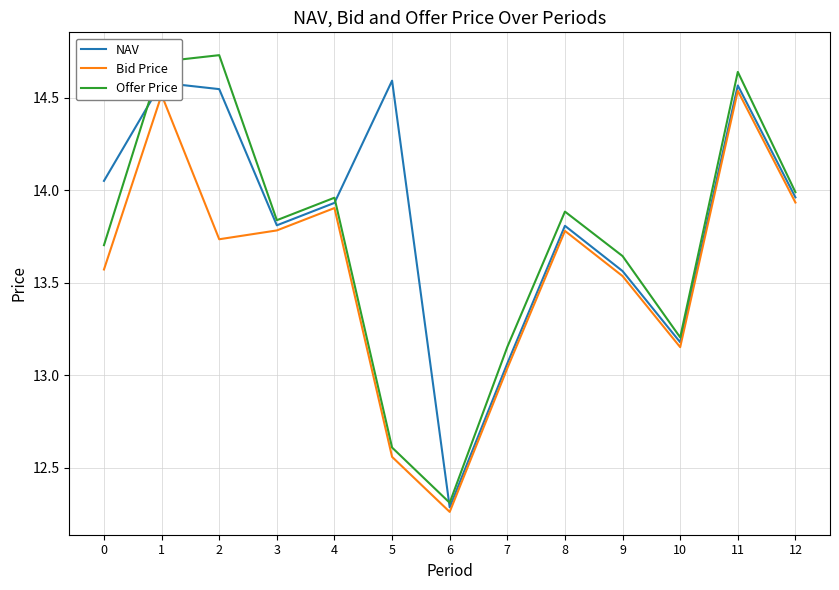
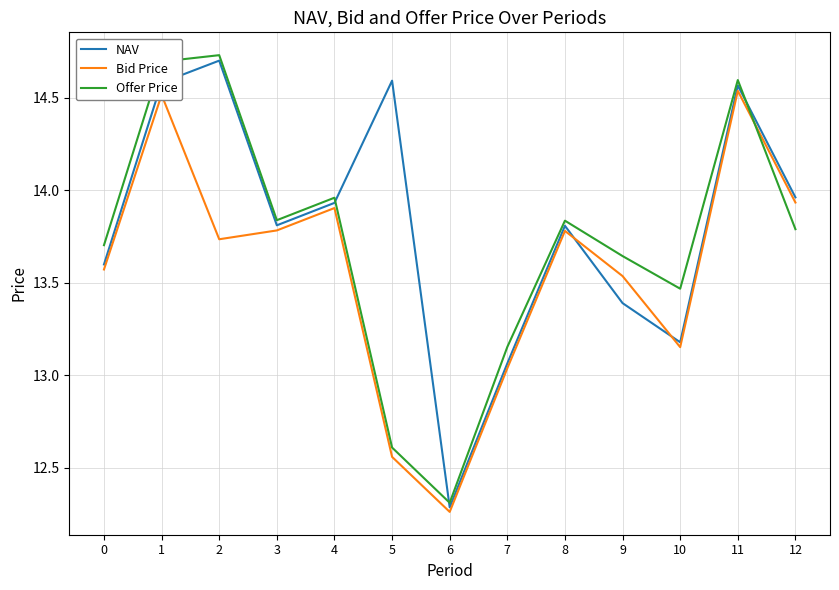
NAV, 0: 14.05 -> 13.60
NAV, 2: 14.55 -> 14.70
Offer Price, 8: 13.89 -> 13.84
NAV, 9: 13.56 -> 13.39
Offer Price, 10: 13.21 -> 13.47
Offer Price, 11: 14.64 -> 14.60
Offer Price, 12: 13.99 -> 13.79
